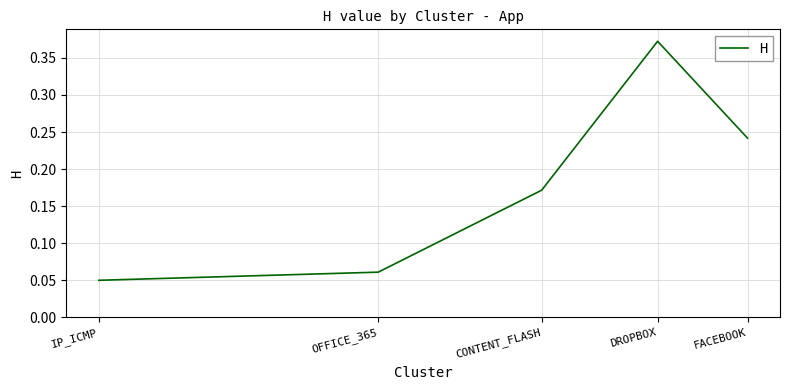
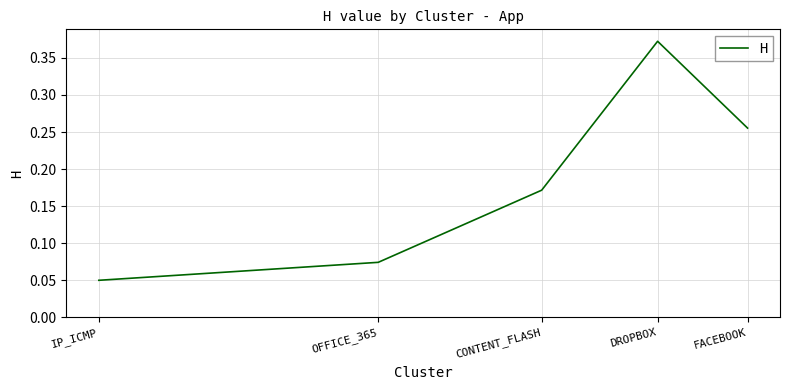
OFFICE_365: 0.06 -> 0.07
FACEBOOK: 0.24 -> 0.26
